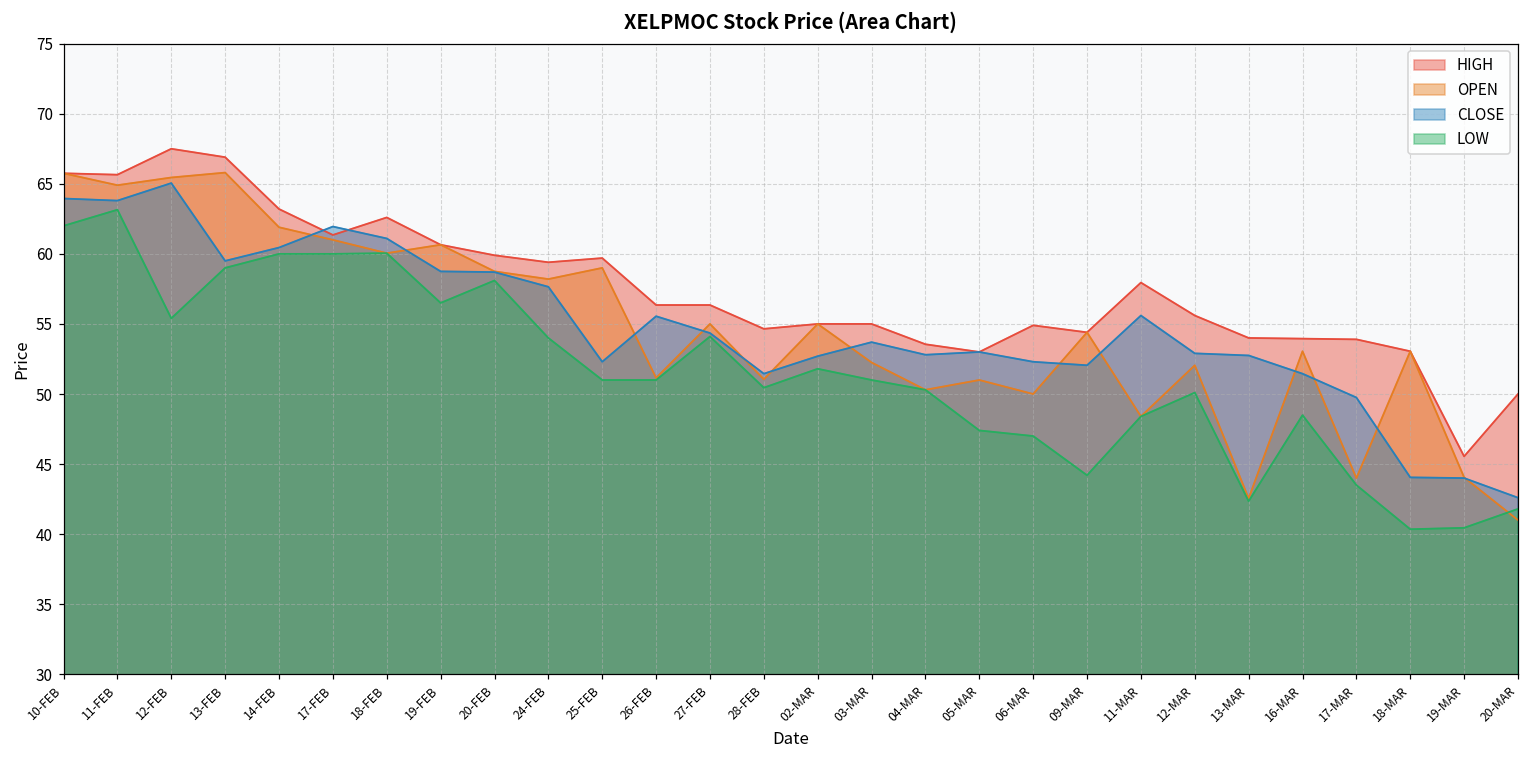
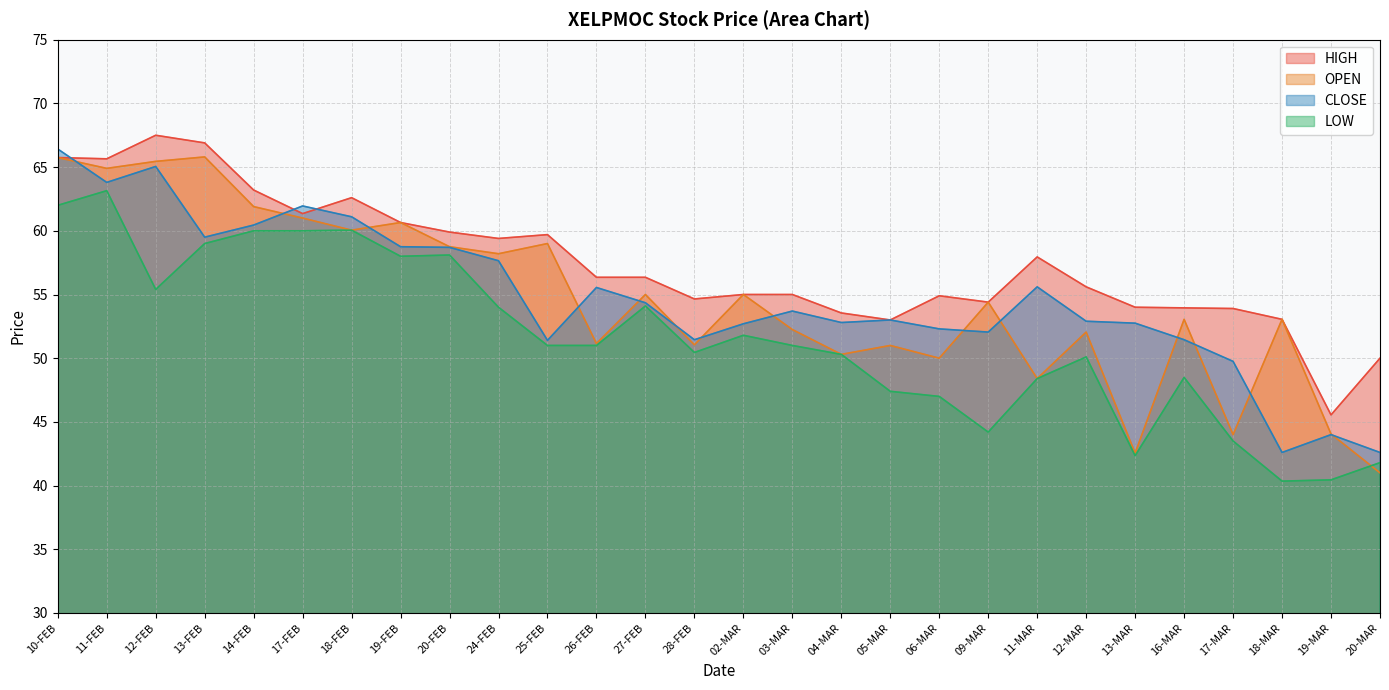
CLOSE, 10-FEB: 64.0 -> 66.4
LOW, 19-FEB: 56.5 -> 58.0
CLOSE, 25-FEB: 52.3 -> 51.4
CLOSE, 18-MAR: 44.1 -> 42.6
